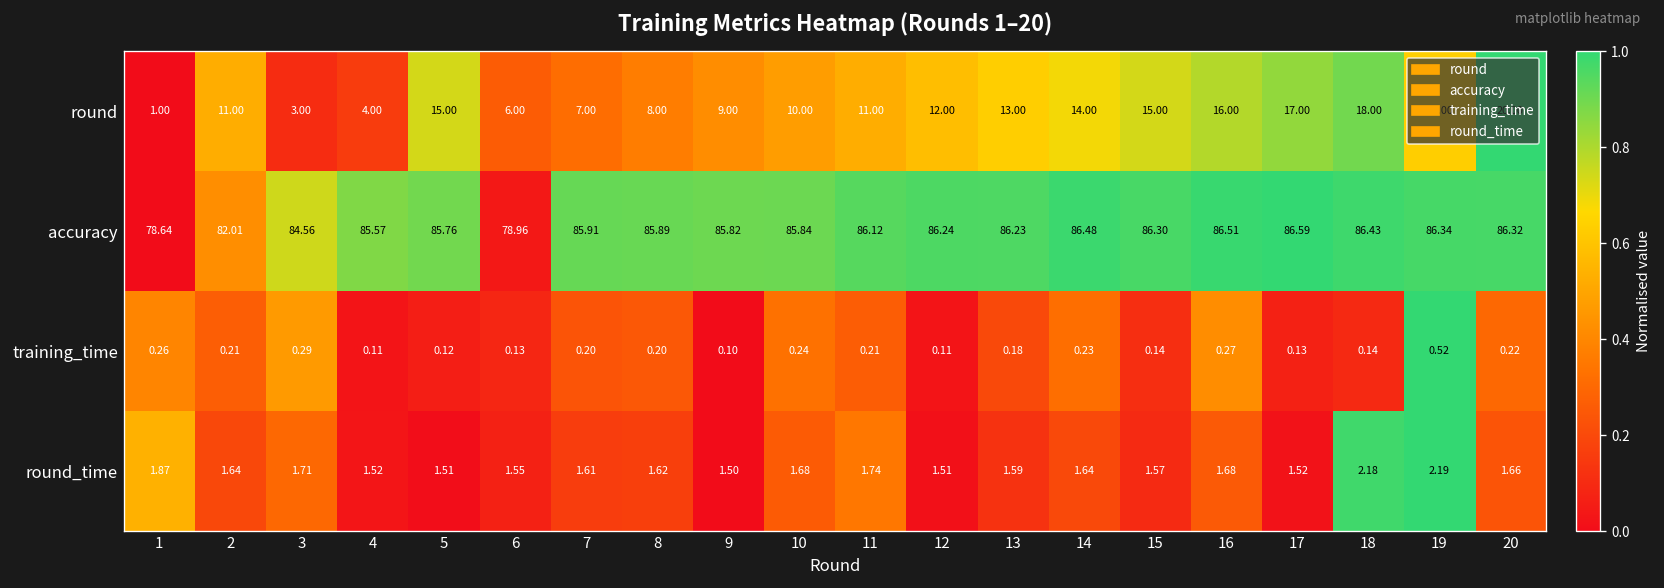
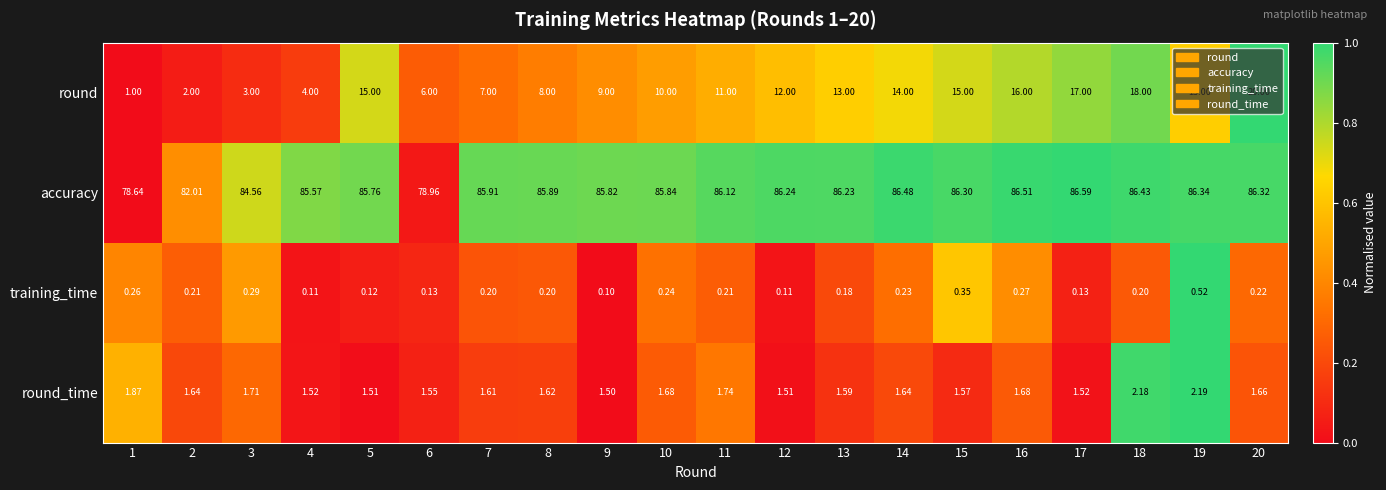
round, 2: 11.00 -> 2.00
training_time, 15: 0.14 -> 0.35
training_time, 18: 0.14 -> 0.20
